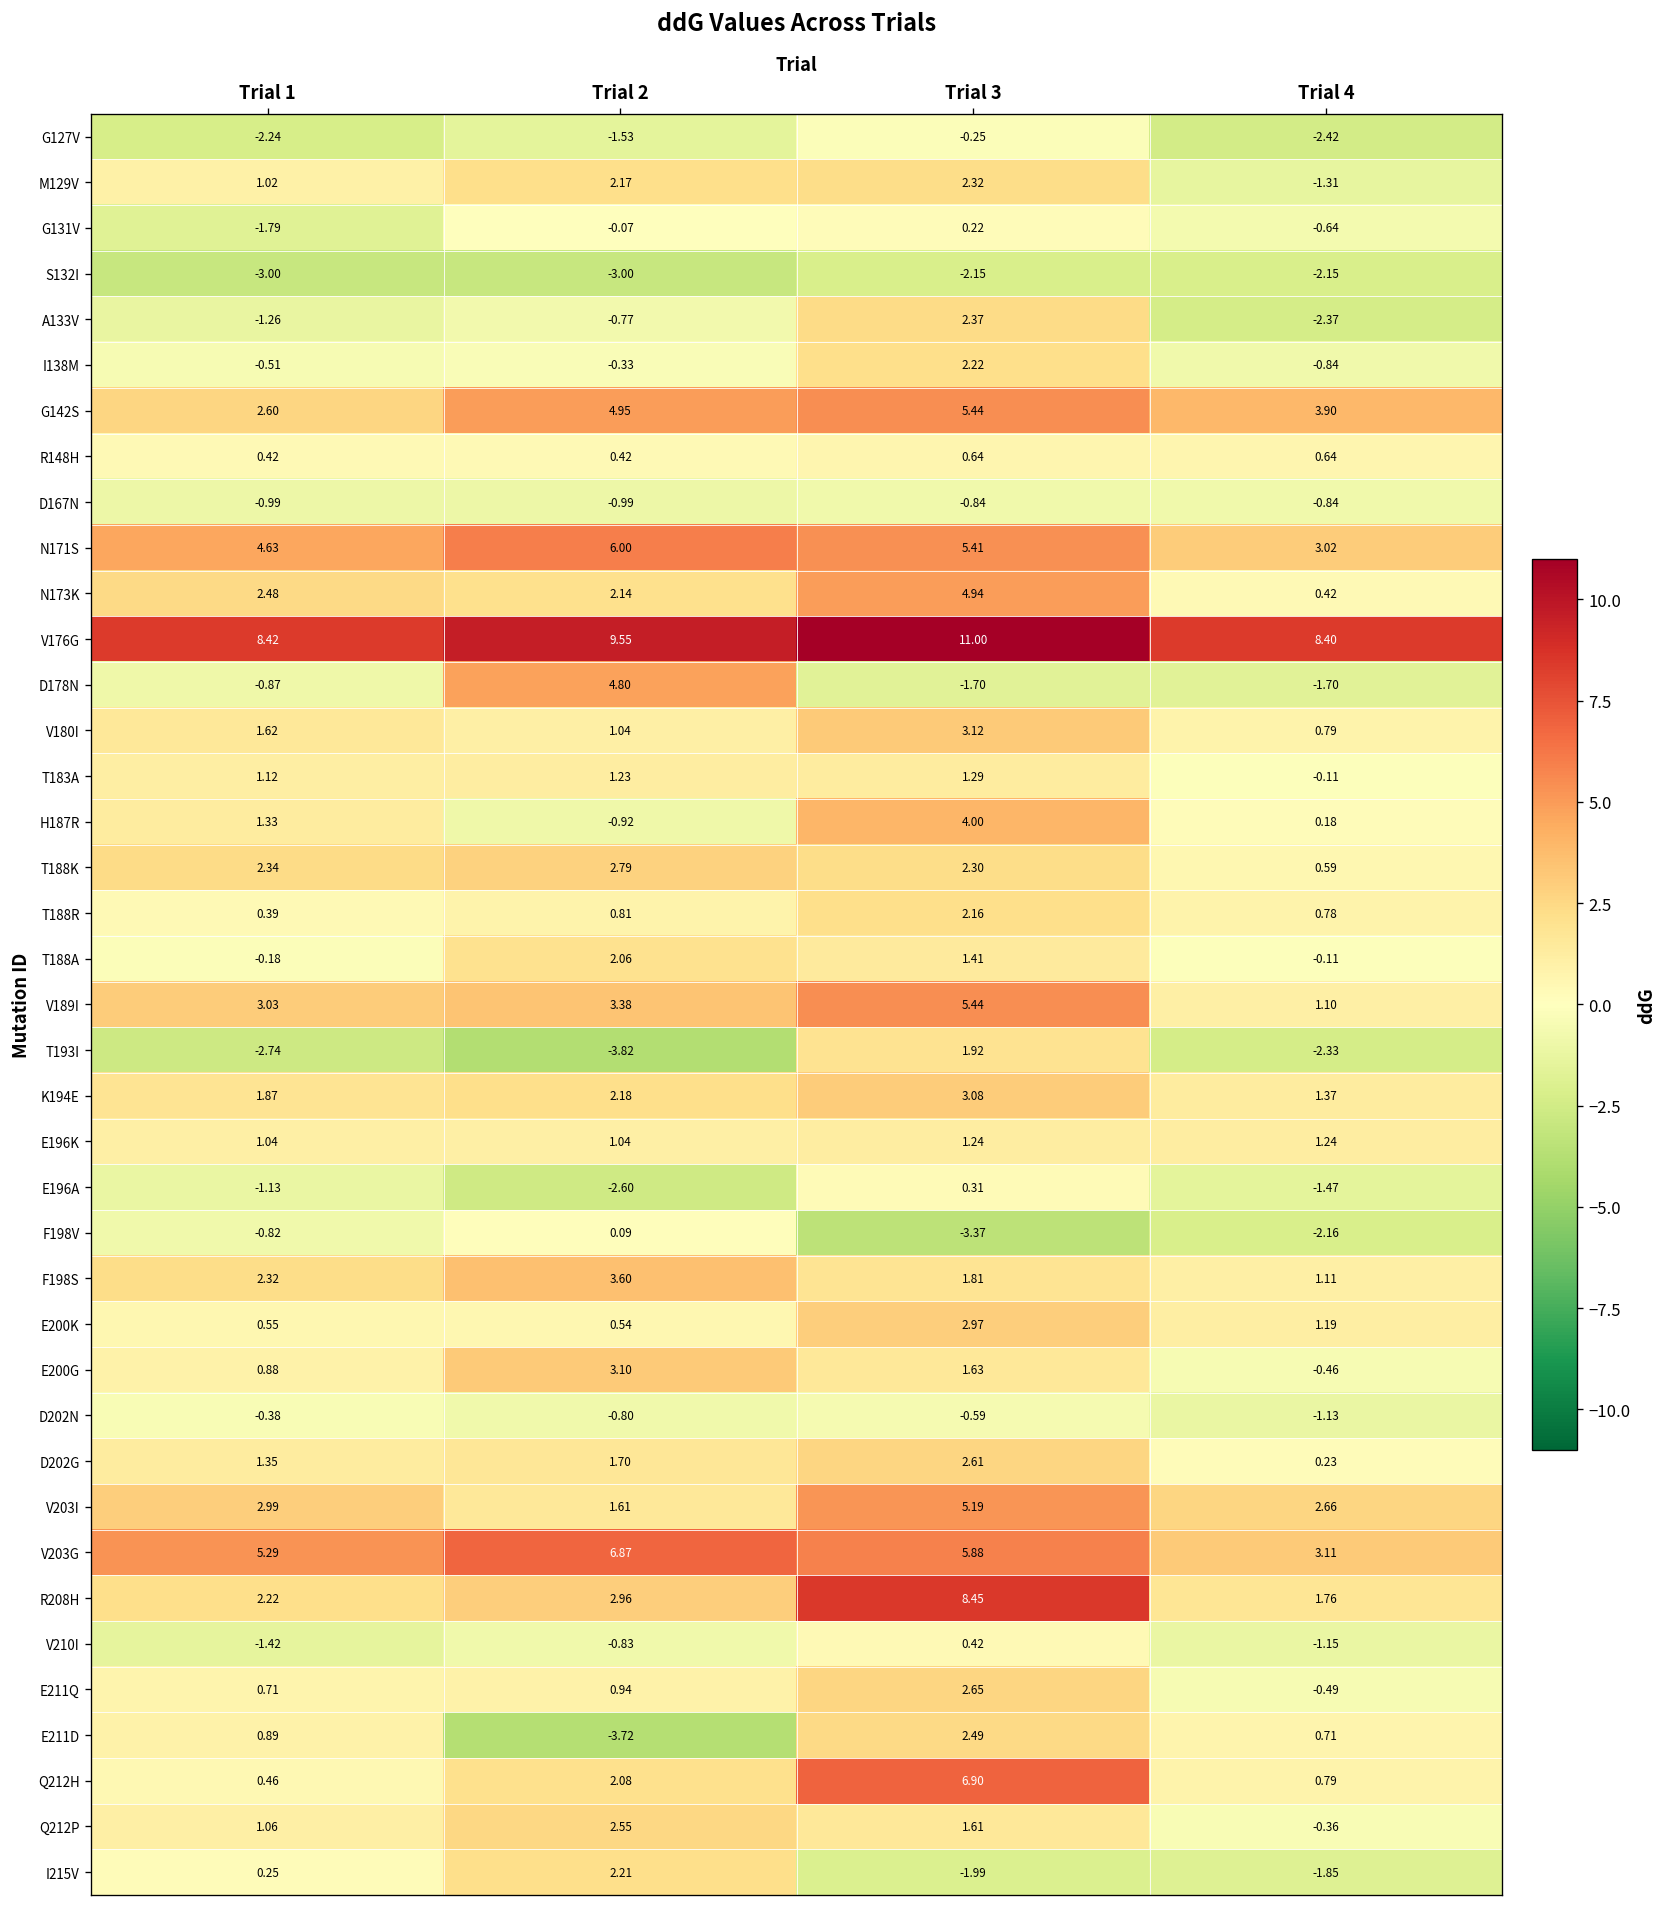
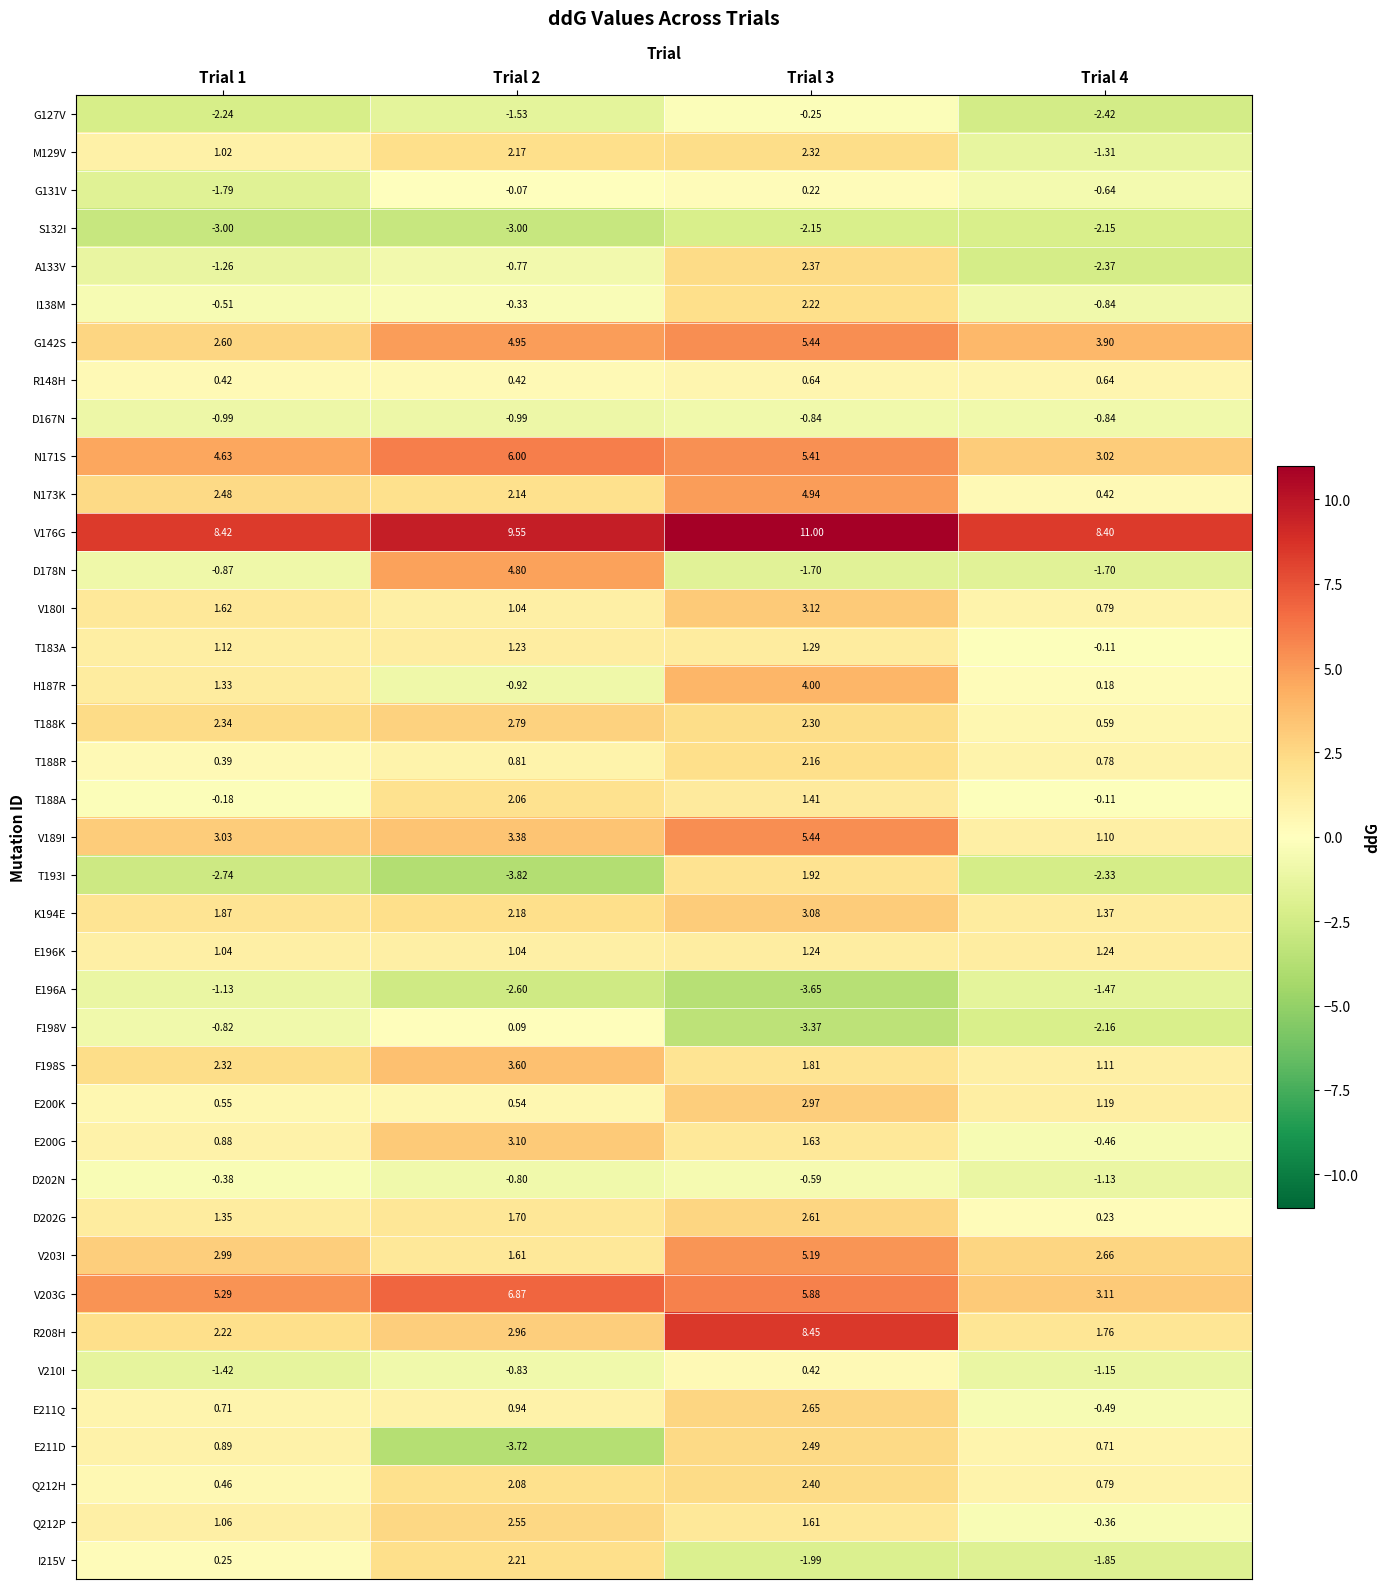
E196A, Trial 3: 0.31 -> -3.65
Q212H, Trial 3: 6.90 -> 2.40
